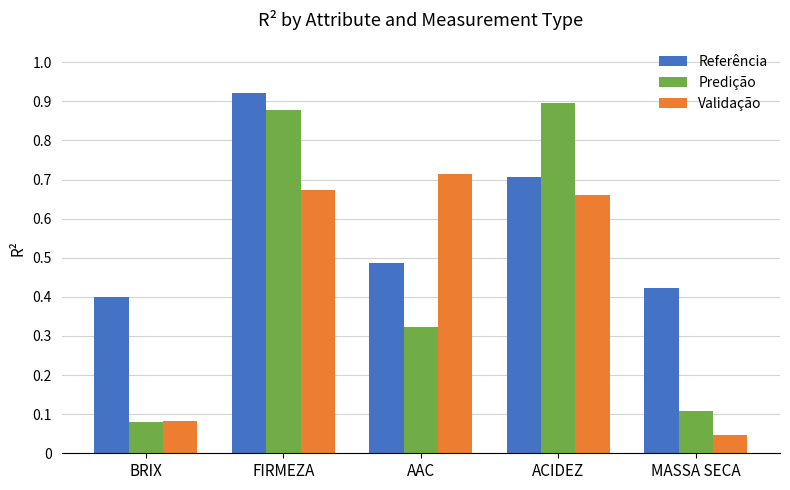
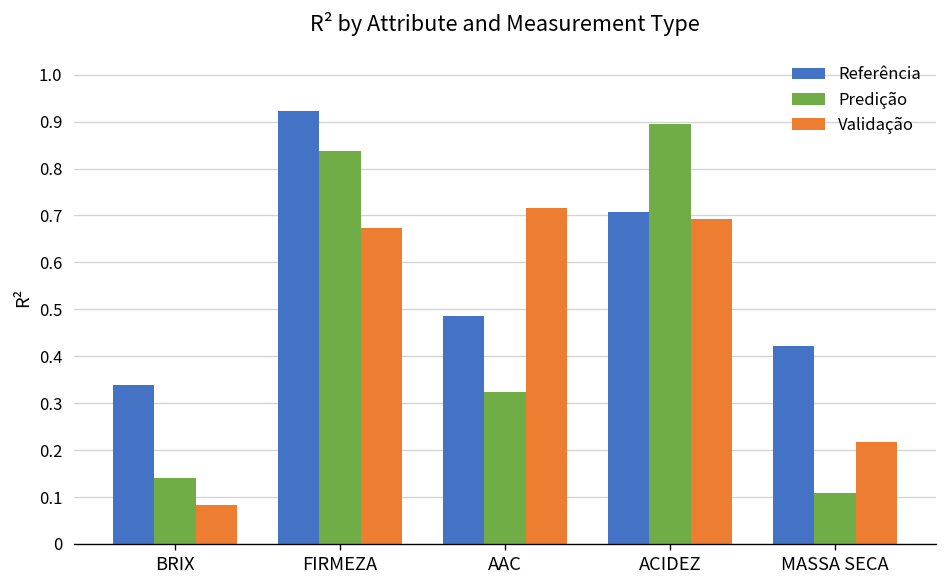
Referência, BRIX: 0.40 -> 0.34
Predição, BRIX: 0.08 -> 0.14
Predição, FIRMEZA: 0.88 -> 0.84
Validação, ACIDEZ: 0.66 -> 0.69
Validação, MASSA SECA: 0.05 -> 0.22
